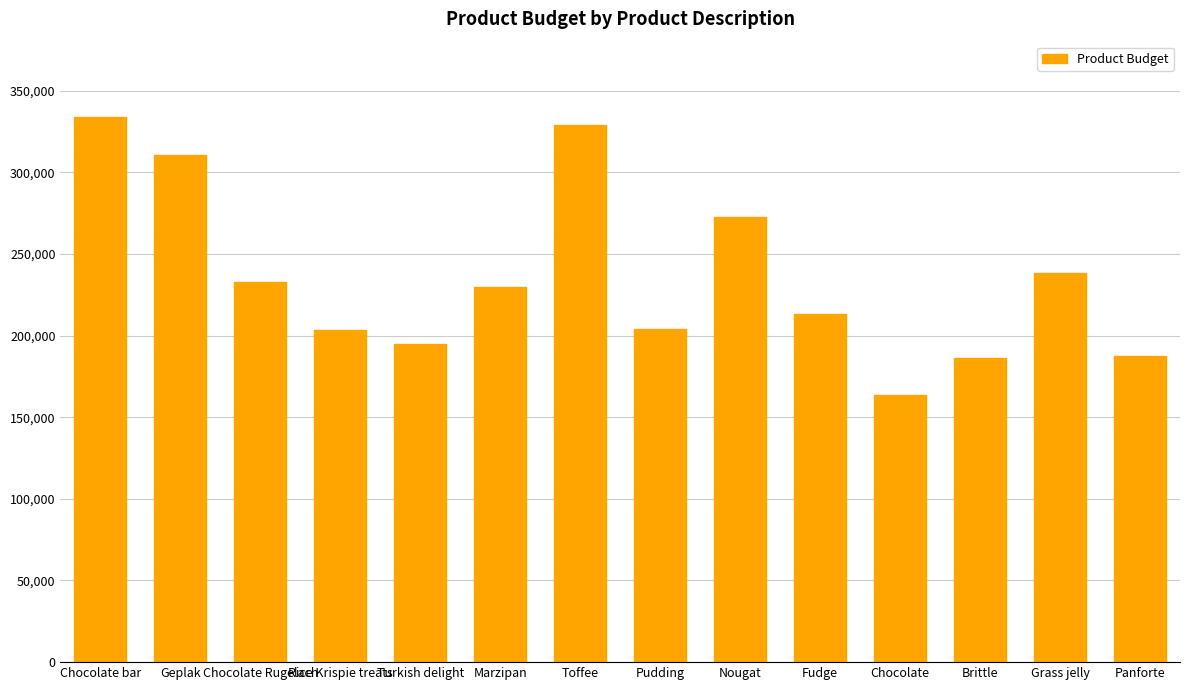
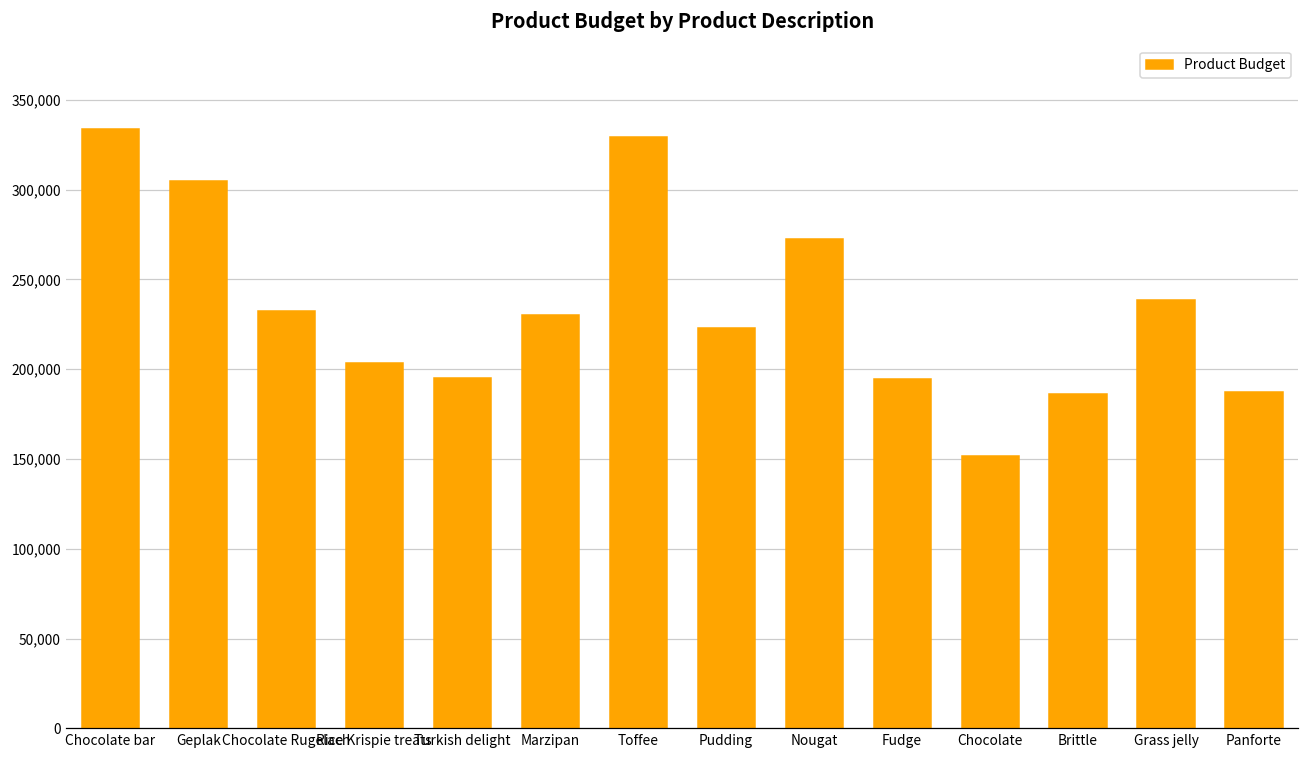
Geplak: 311,000 -> 305,000
Pudding: 204,000 -> 223,000
Fudge: 213,000 -> 194,000
Chocolate: 164,000 -> 152,000
